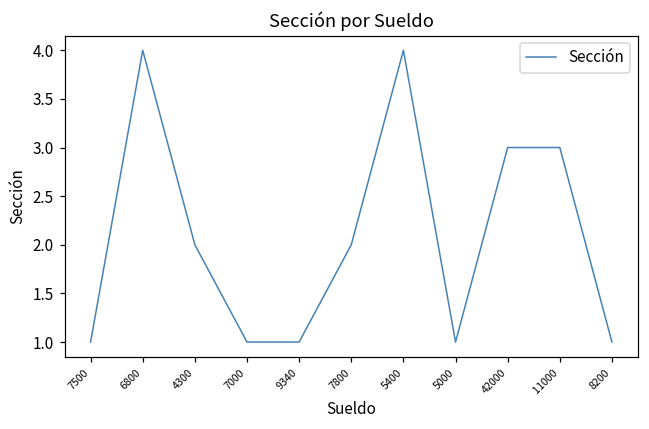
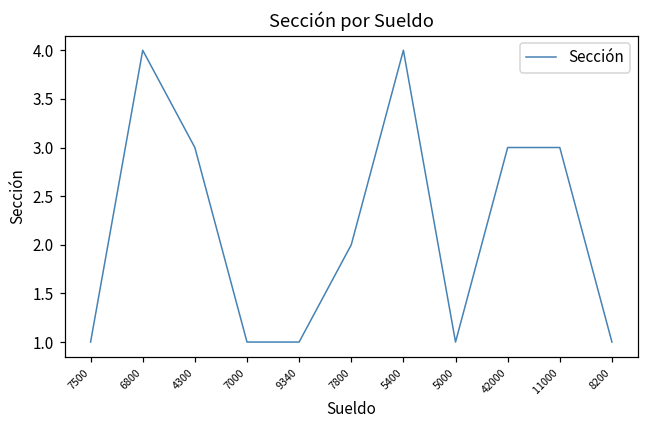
4300: 2 -> 3
